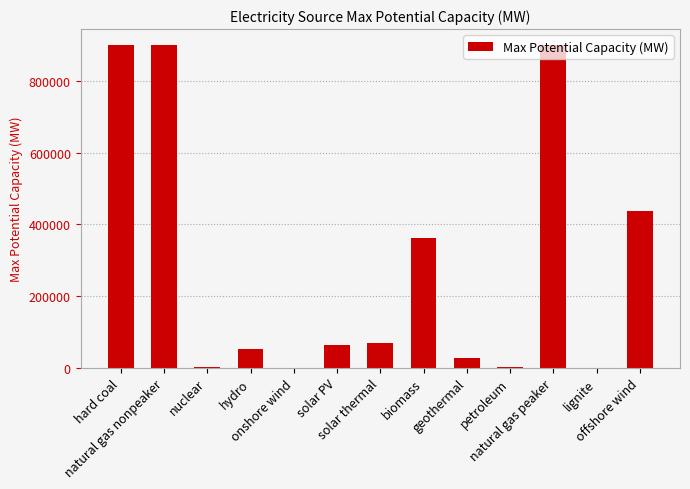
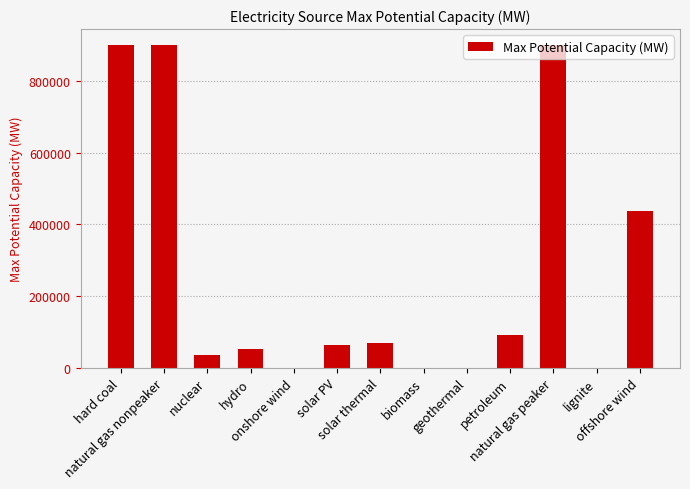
nuclear: 0 -> 30000
biomass: 360000 -> 0
geothermal: 30000 -> 0
petroleum: 0 -> 90000
